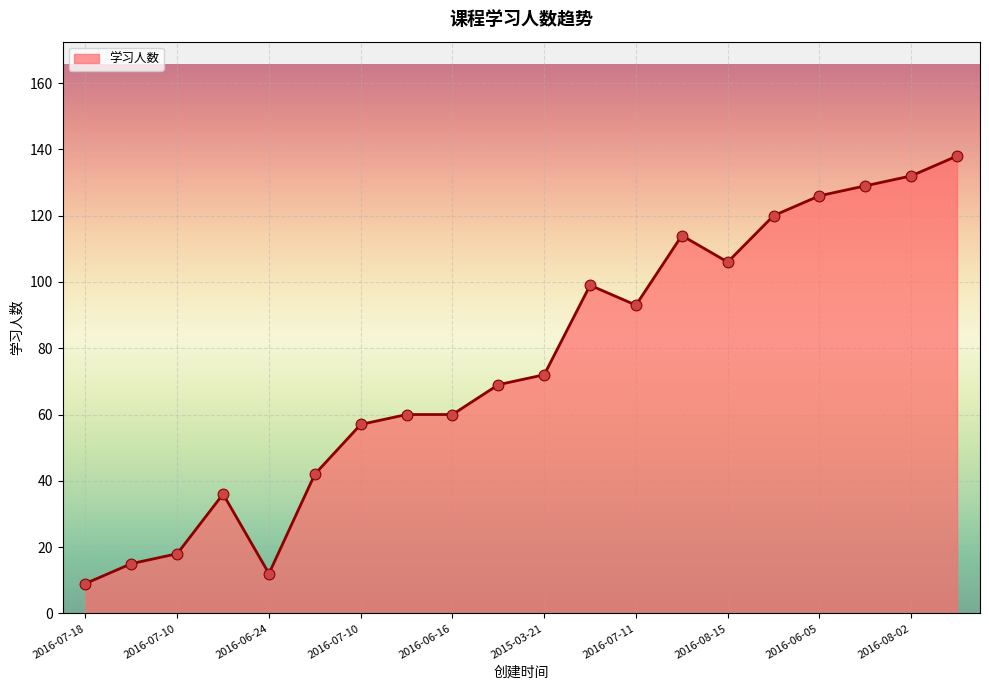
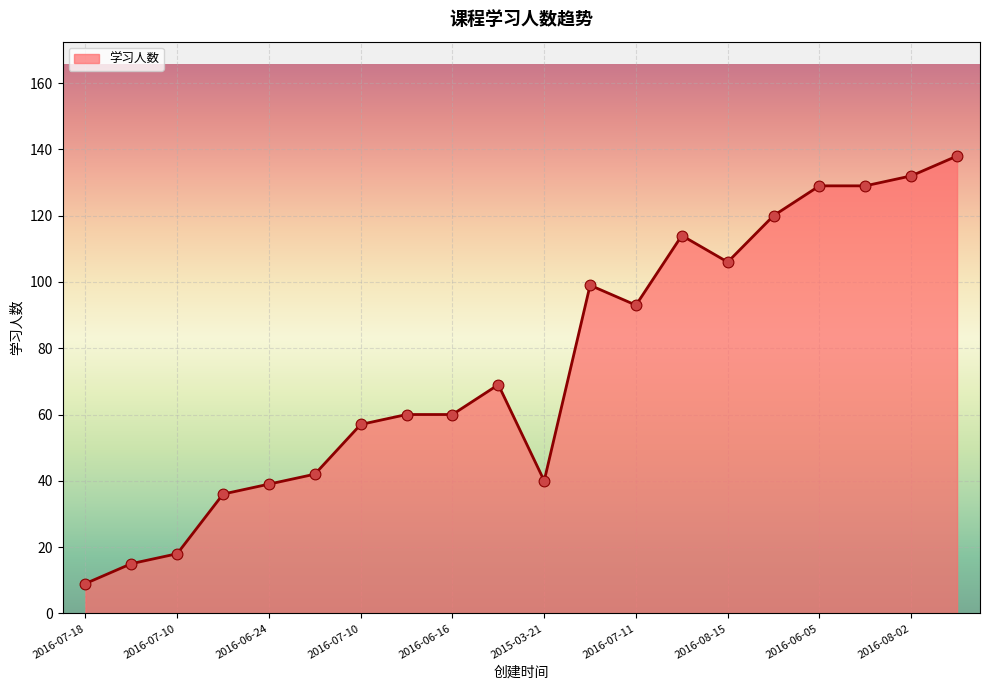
2016-06-24: 12 -> 39
2015-03-21: 72 -> 40
2016-06-05: 126 -> 129
